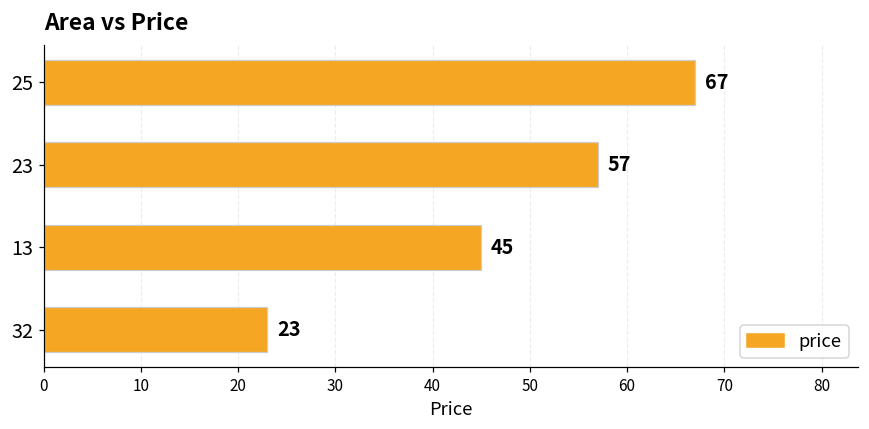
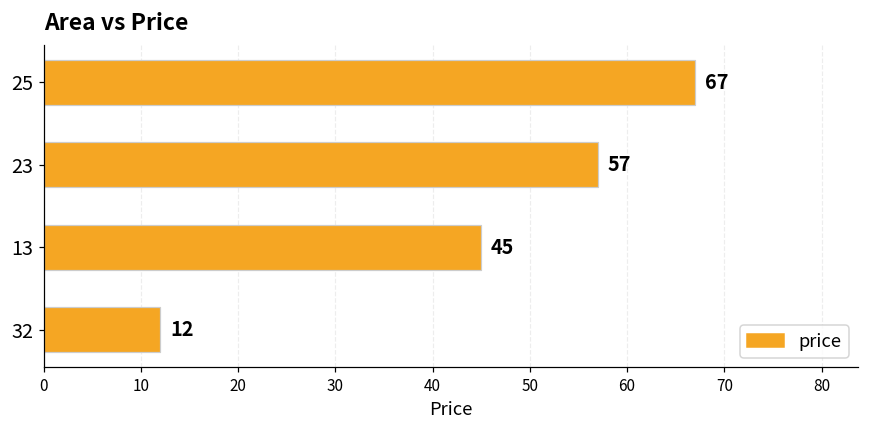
32: 23 -> 12
